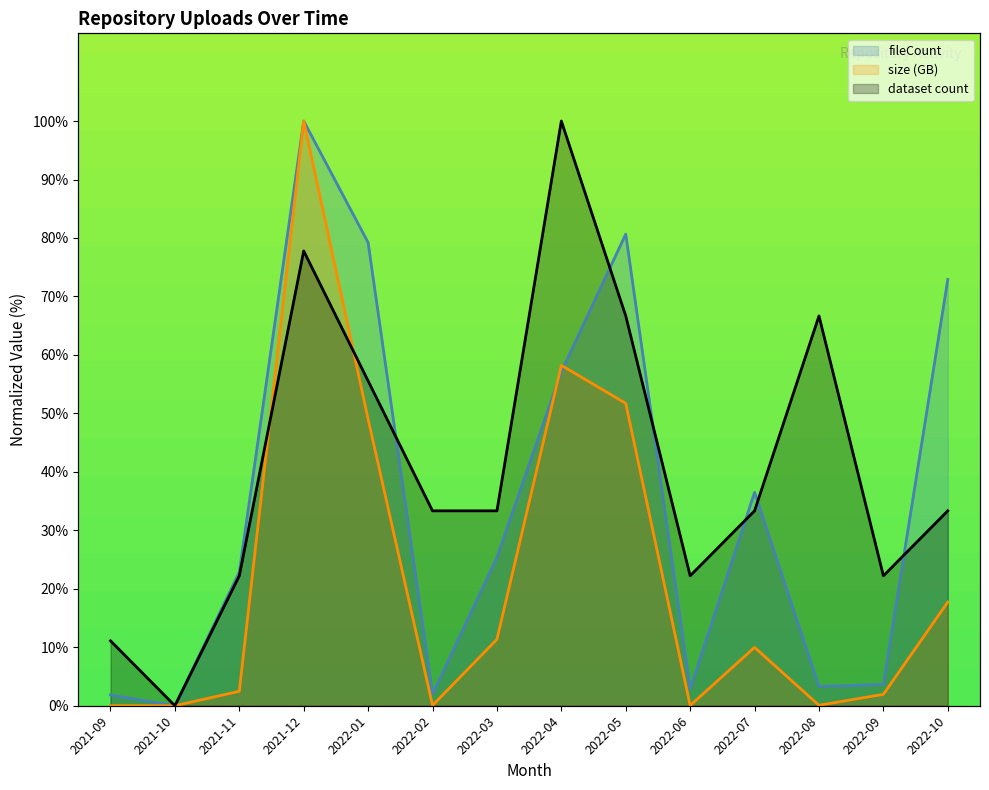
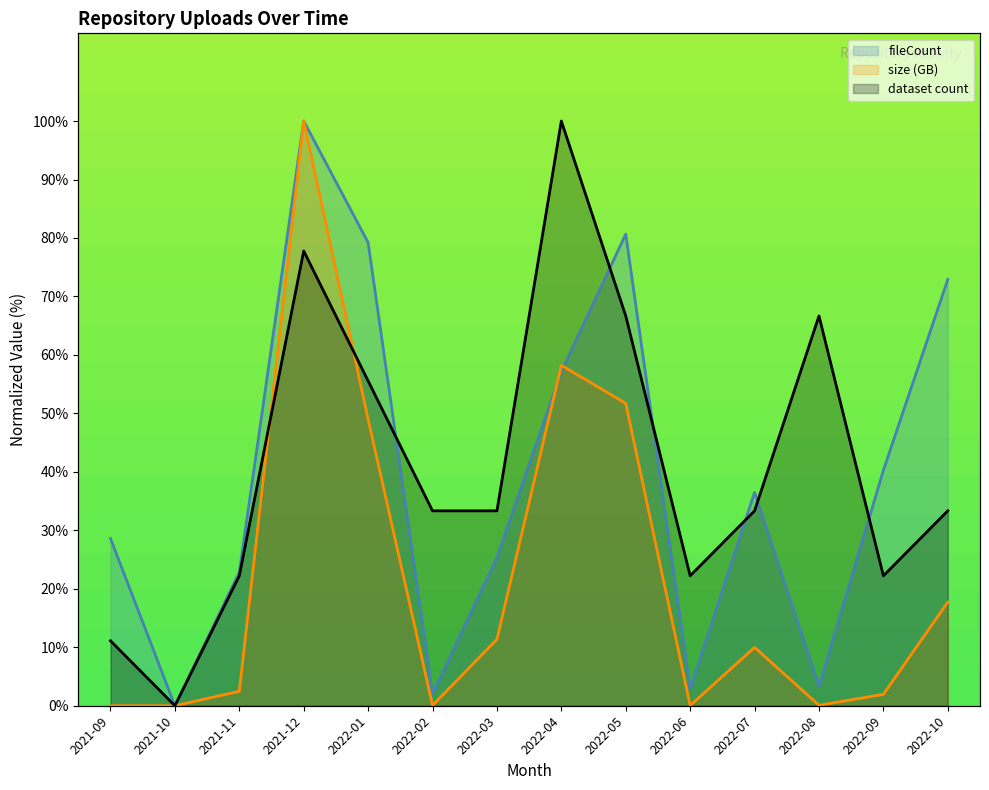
fileCount, 2021-09: 2% -> 29%
fileCount, 2022-09: 4% -> 40%
